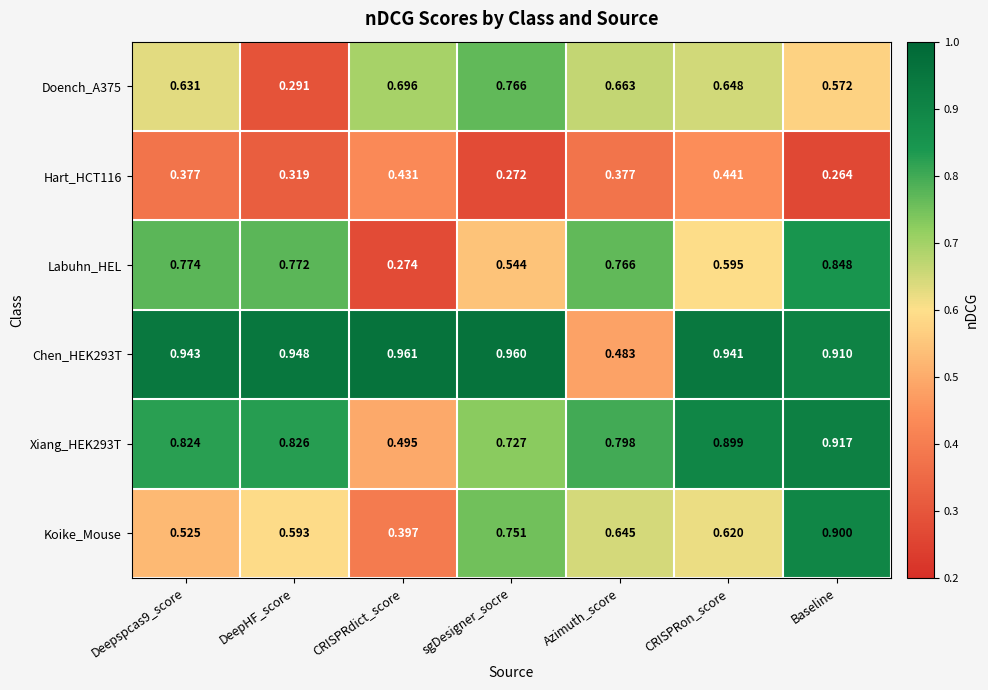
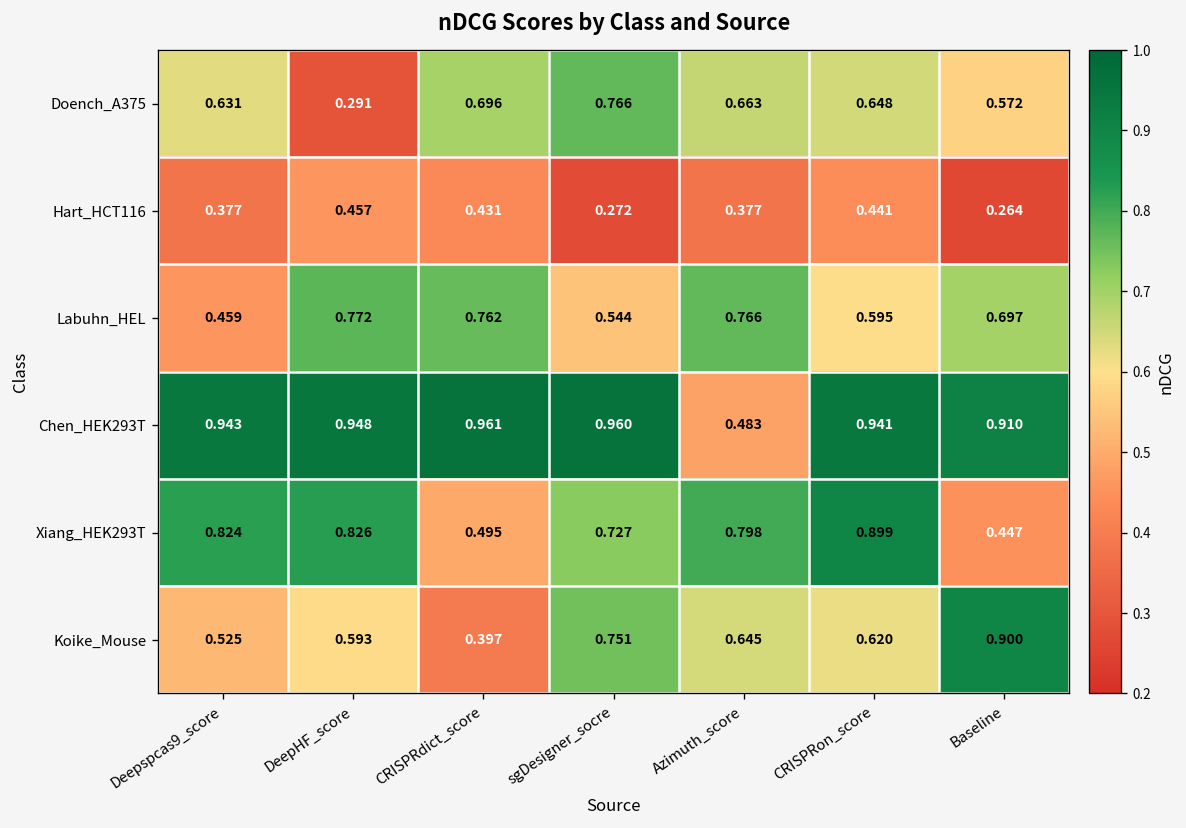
Hart_HCT116, DeepHF_score: 0.319 -> 0.457
Labuhn_HEL, Deepspcas9_score: 0.774 -> 0.459
Labuhn_HEL, CRISPRdict_score: 0.274 -> 0.762
Labuhn_HEL, Baseline: 0.848 -> 0.697
Xiang_HEK293T, Baseline: 0.917 -> 0.447
